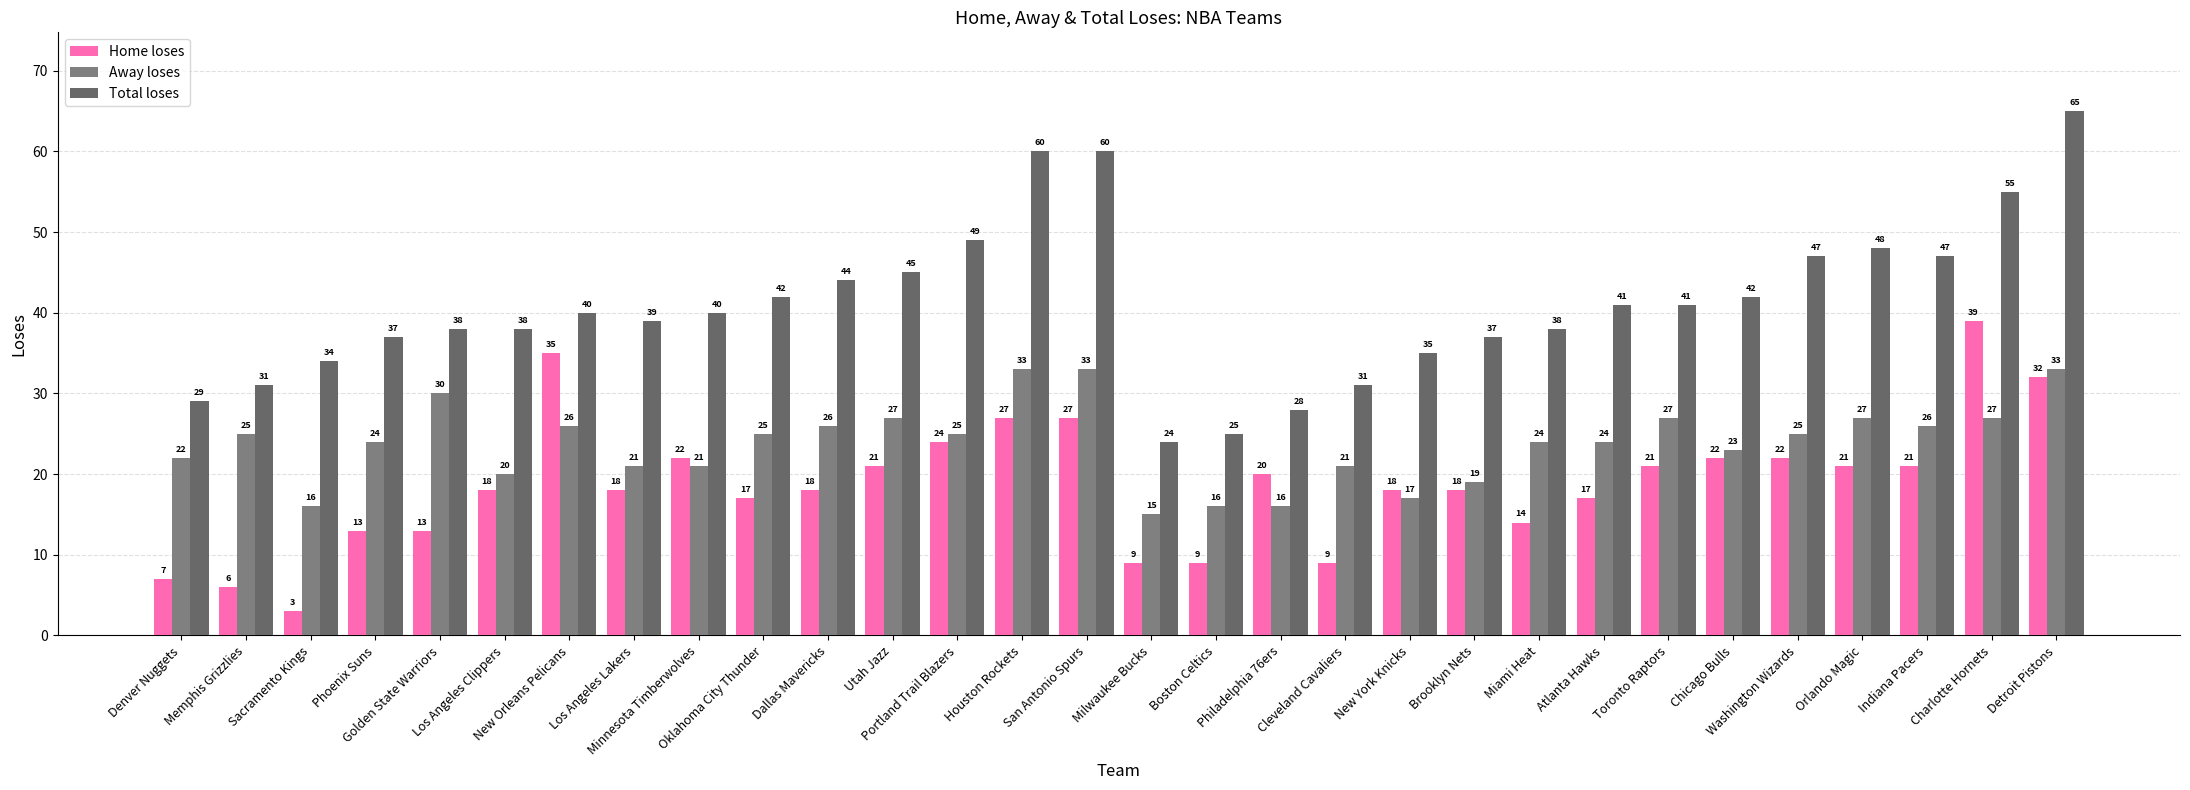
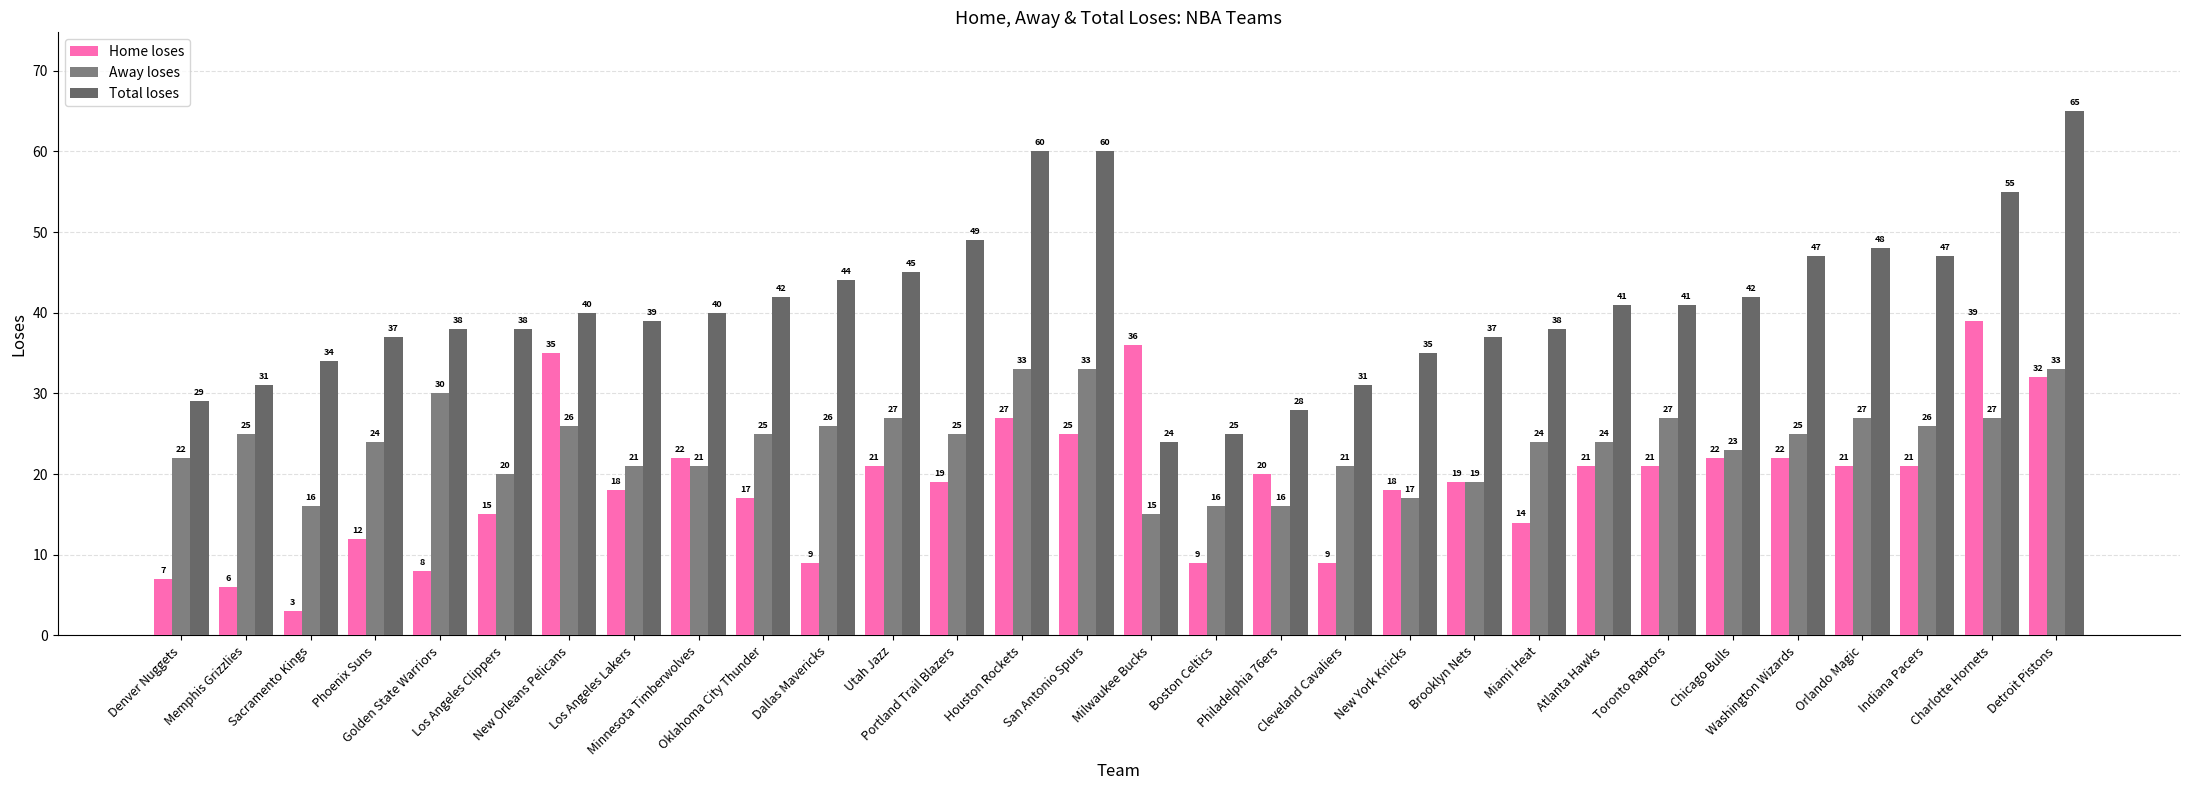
Home loses, Phoenix Suns: 13 -> 12
Home loses, Golden State Warriors: 13 -> 8
Home loses, Los Angeles Clippers: 18 -> 15
Home loses, Dallas Mavericks: 18 -> 9
Home loses, Portland Trail Blazers: 24 -> 19
Home loses, San Antonio Spurs: 27 -> 25
Home loses, Milwaukee Bucks: 9 -> 36
Home loses, Brooklyn Nets: 18 -> 19
Home loses, Atlanta Hawks: 17 -> 21
